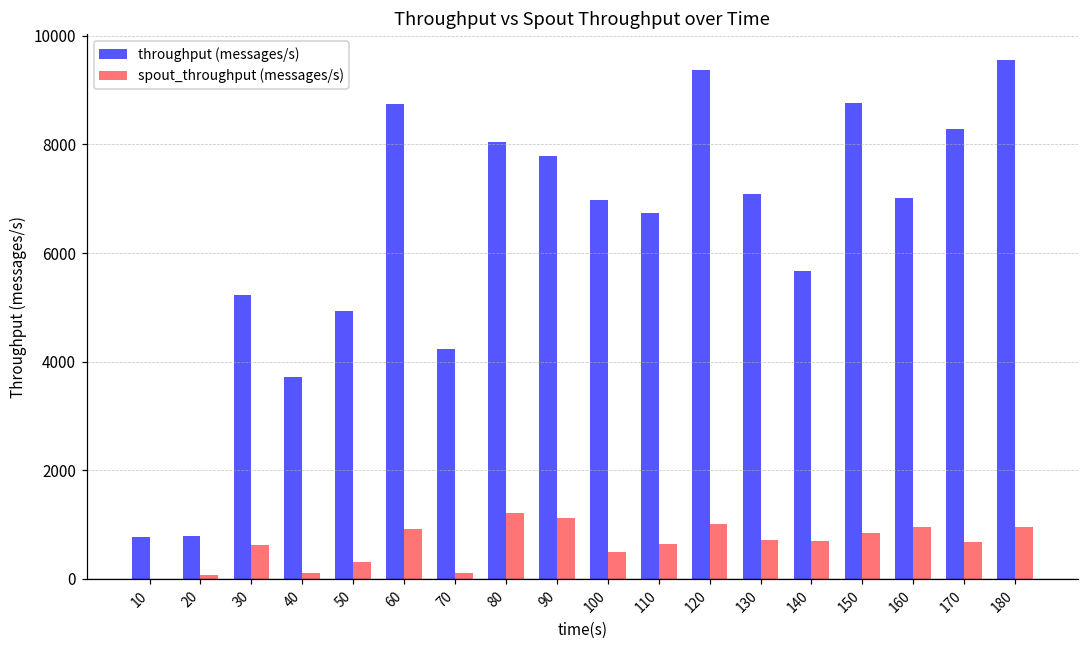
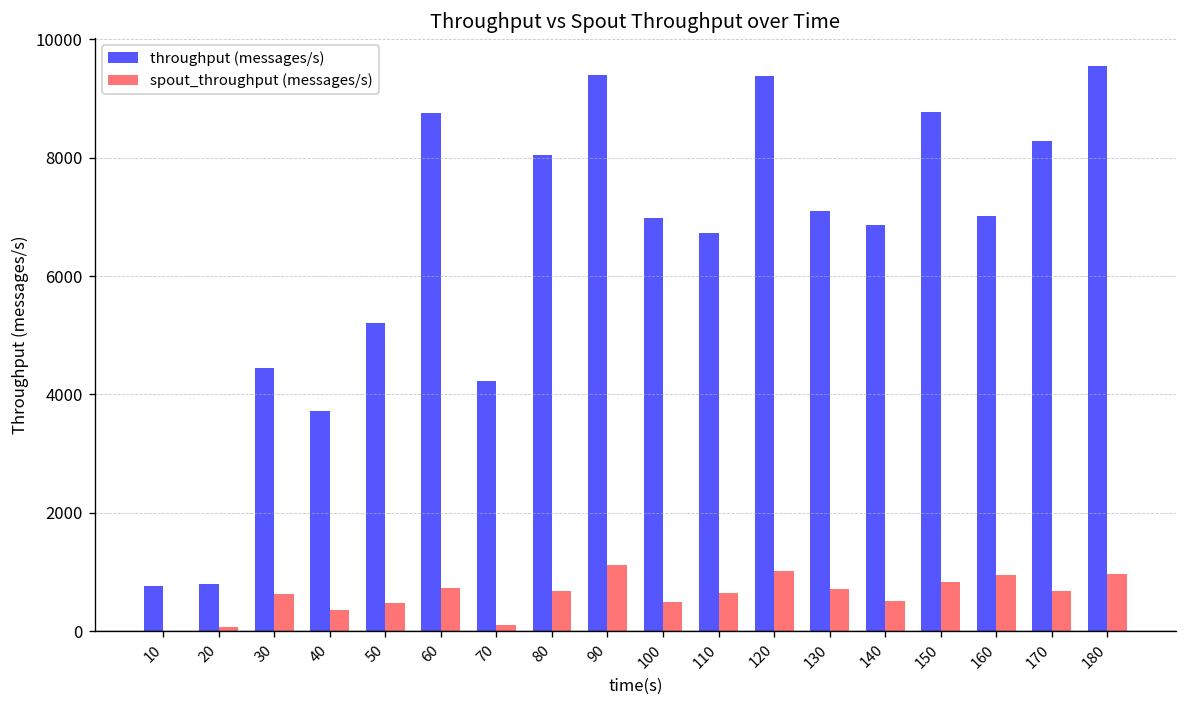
throughput (messages/s), 30: 5200 -> 4400
spout_throughput (messages/s), 40: 100 -> 400
throughput (messages/s), 50: 4900 -> 5200
spout_throughput (messages/s), 50: 300 -> 500
spout_throughput (messages/s), 60: 900 -> 700
spout_throughput (messages/s), 80: 1200 -> 700
throughput (messages/s), 90: 7800 -> 9400
throughput (messages/s), 140: 5700 -> 6900
spout_throughput (messages/s), 140: 700 -> 500
